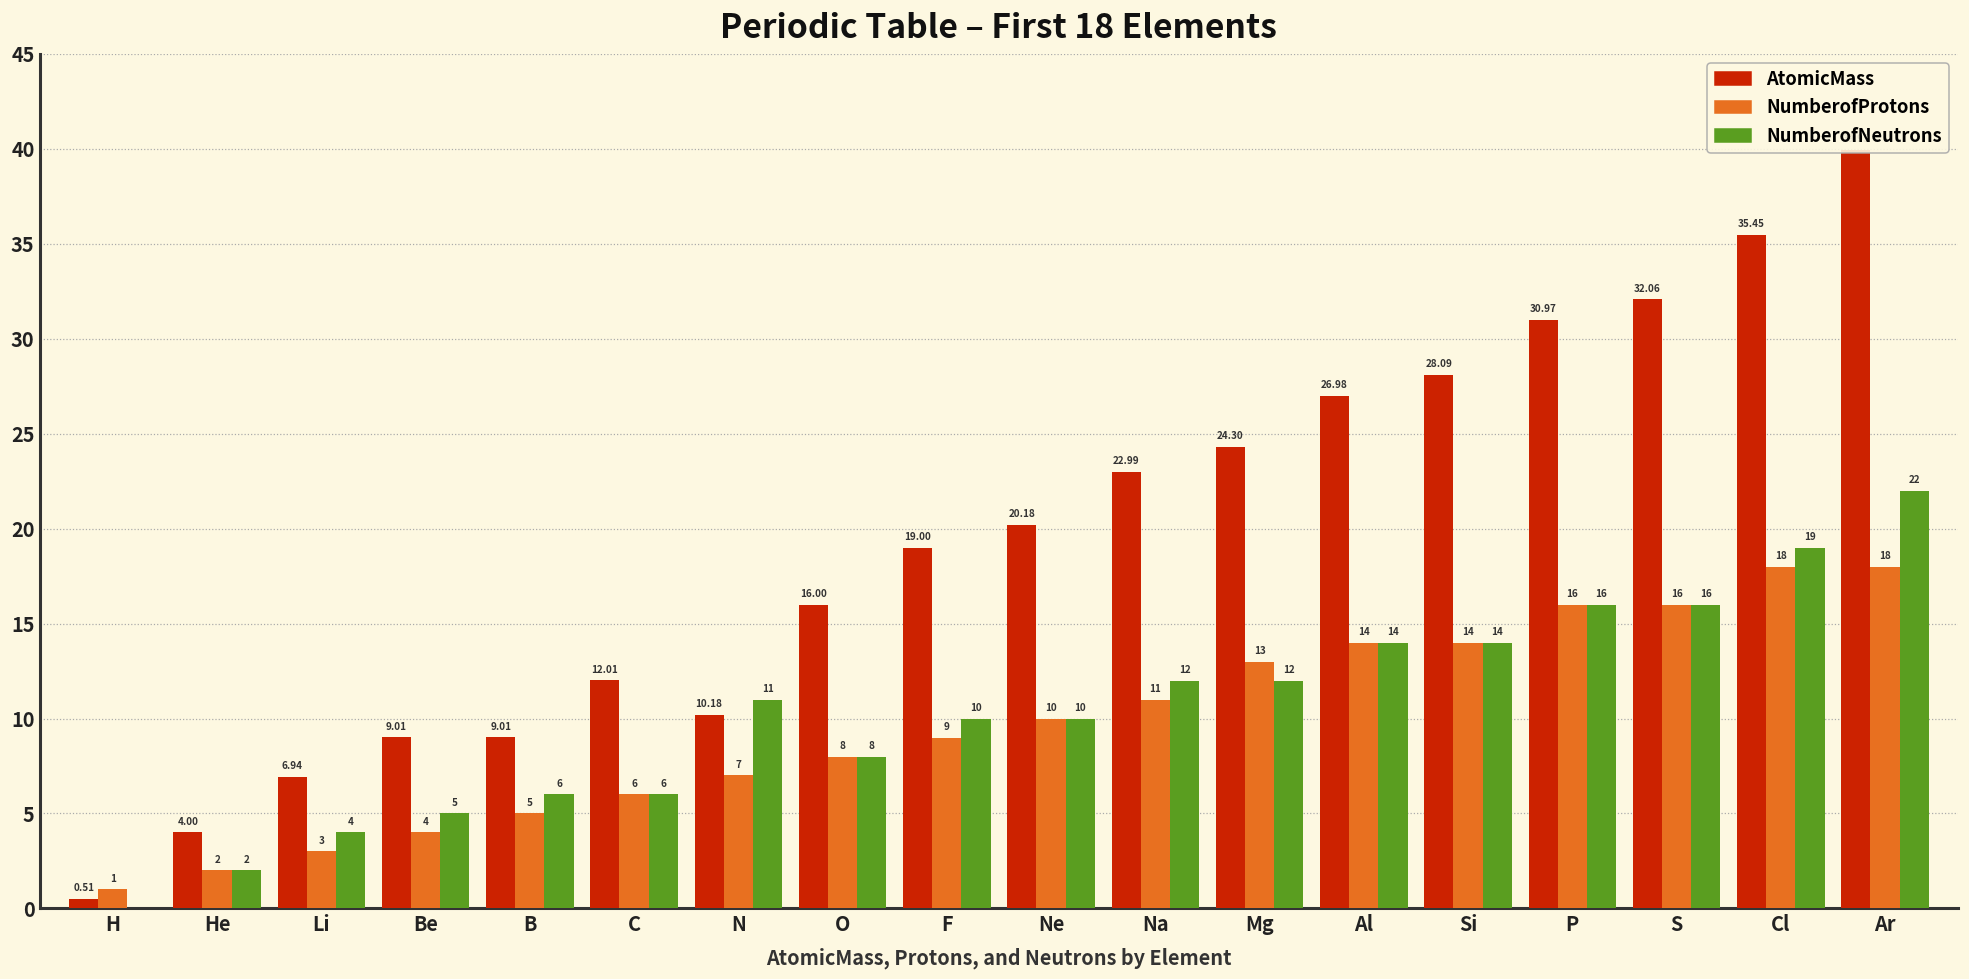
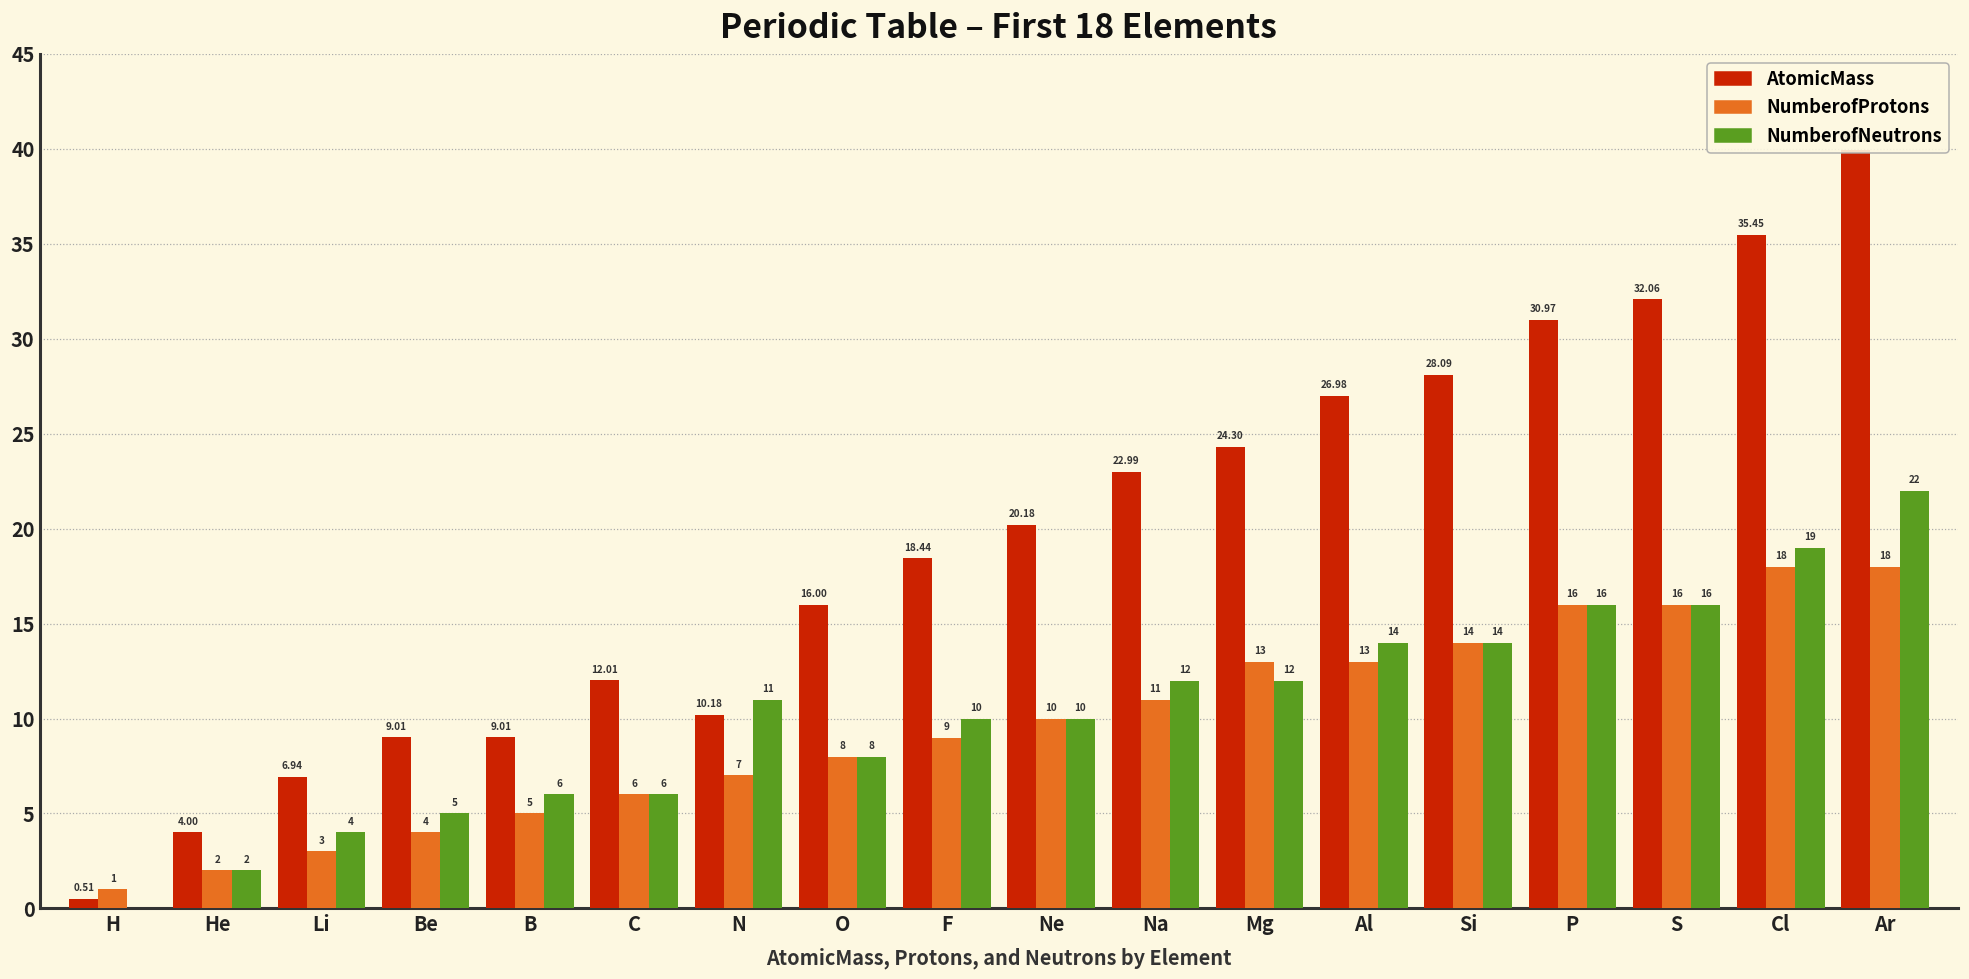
AtomicMass, F: 19.00 -> 18.44
NumberofProtons, Al: 14 -> 13
